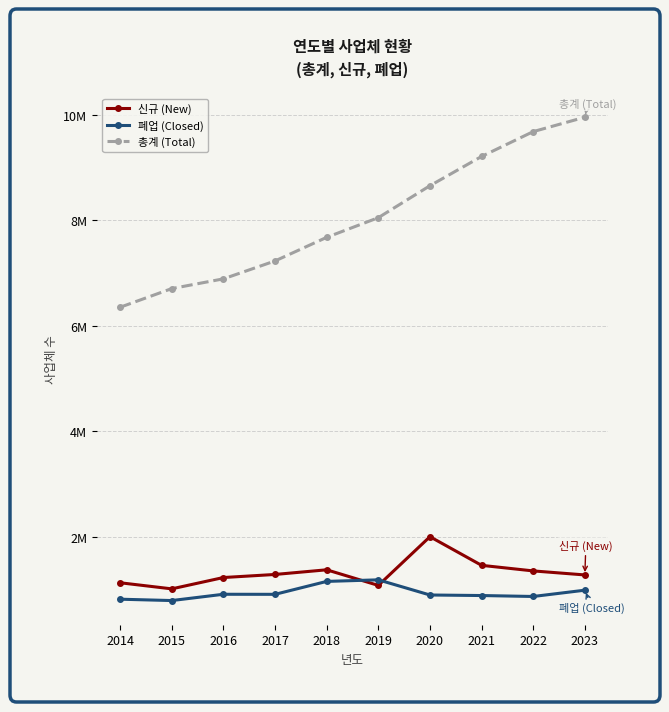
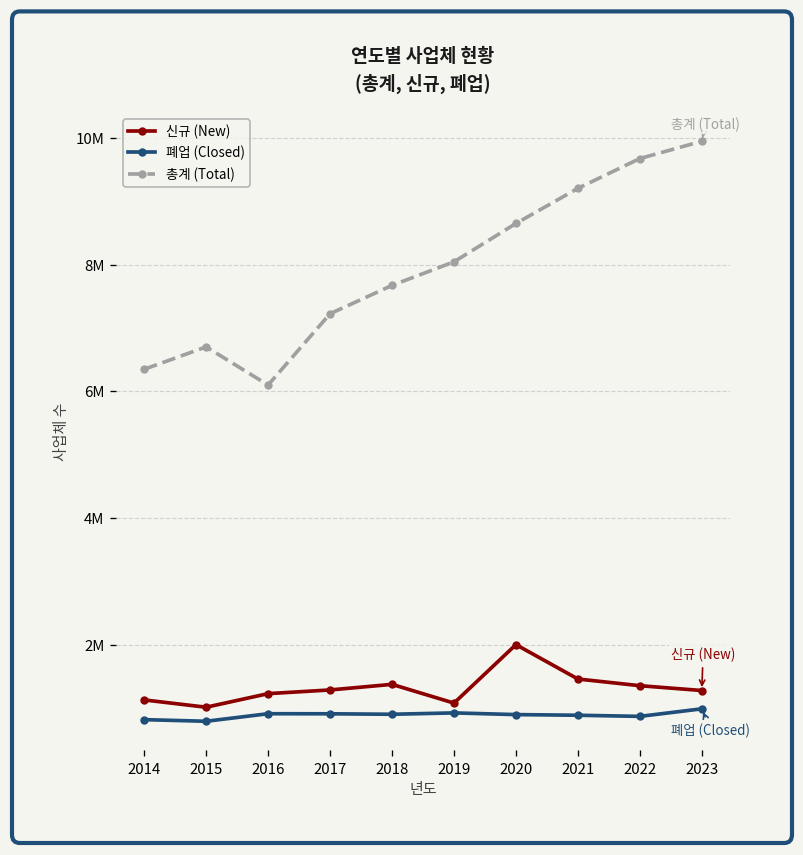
총계 (Total), 2016: 6900000 -> 6100000
폐업 (Closed), 2018: 1200000 -> 900000
폐업 (Closed), 2019: 1200000 -> 900000
